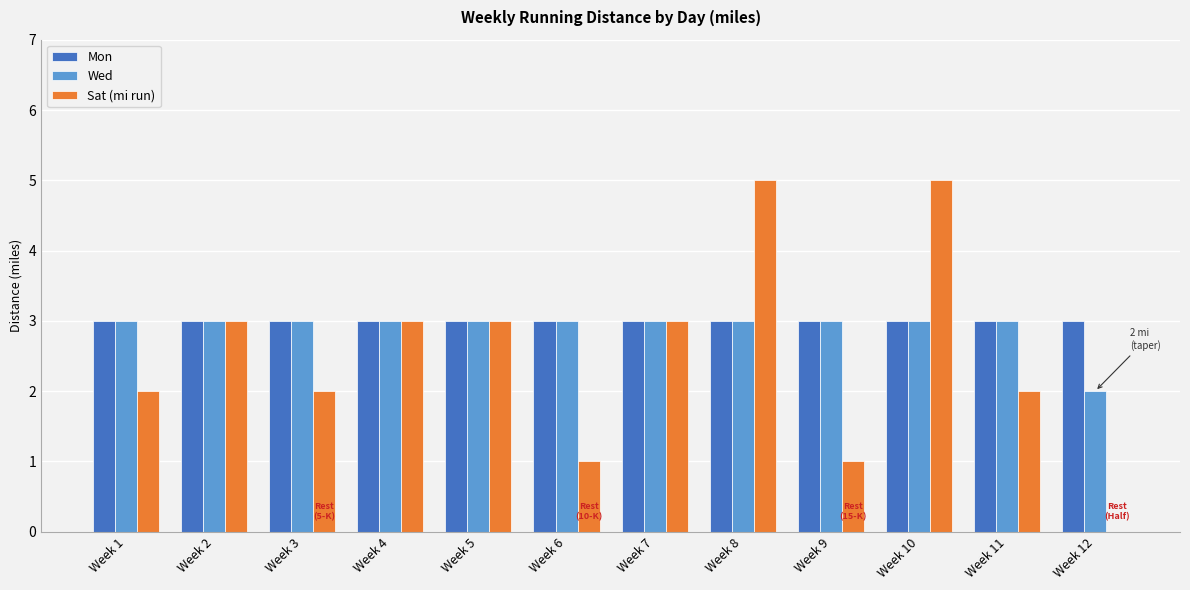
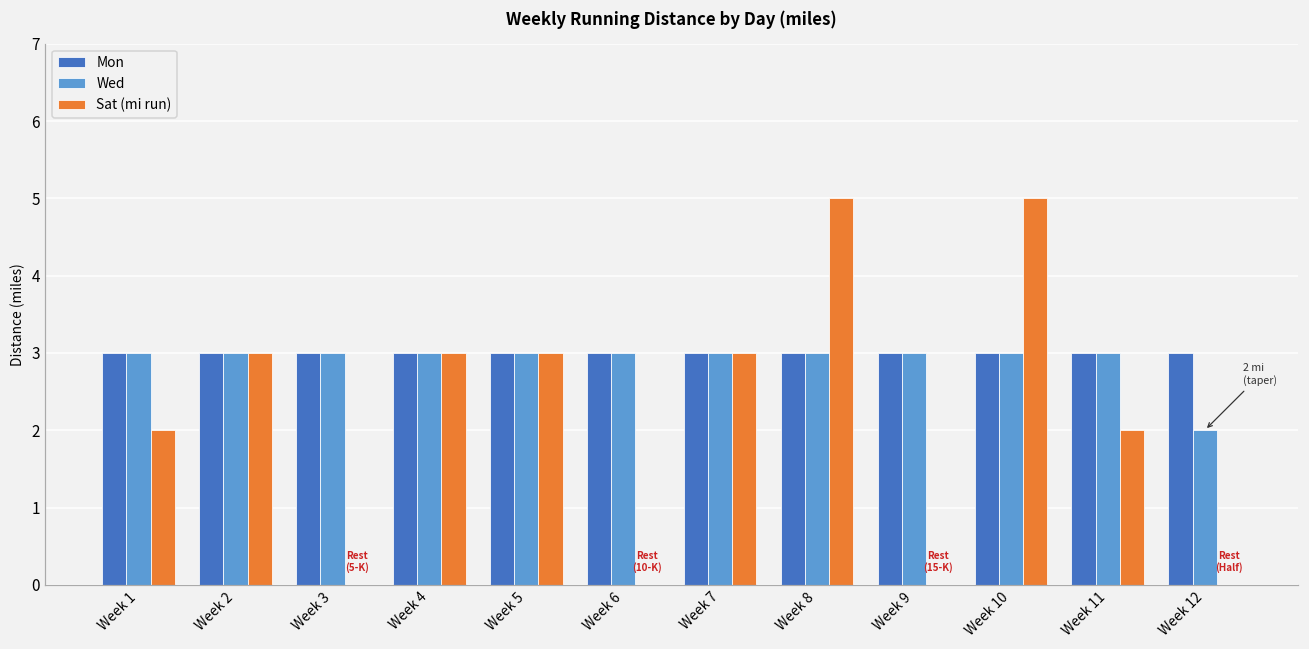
Sat (mi run), Week 3: 2 -> 0
Sat (mi run), Week 6: 1 -> 0
Sat (mi run), Week 9: 1 -> 0
